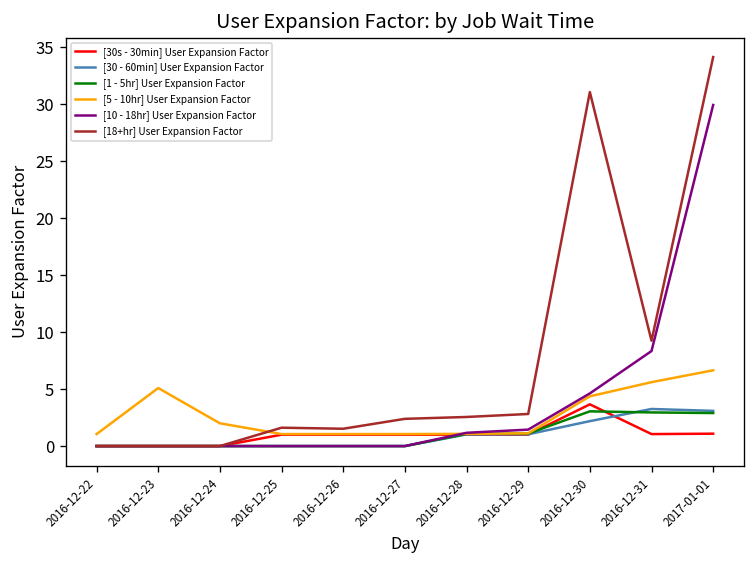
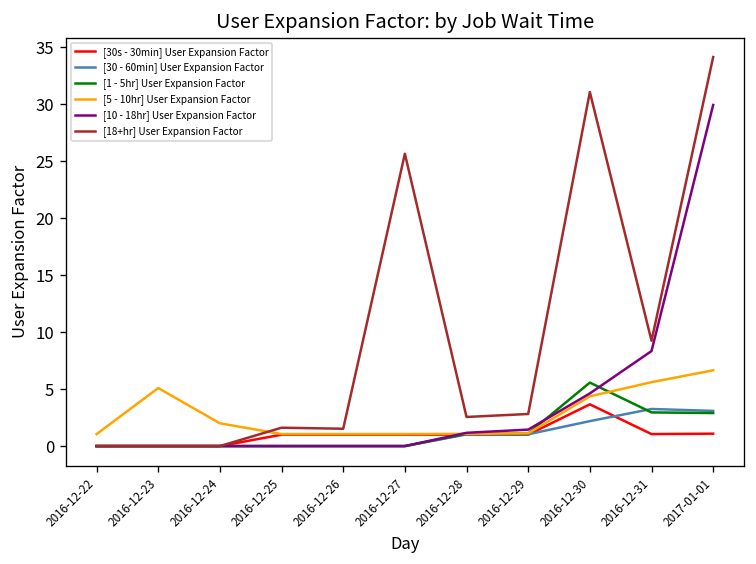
[18+hr] User Expansion Factor, 2016-12-27: 2 -> 26
[1 - 5hr] User Expansion Factor, 2016-12-30: 3 -> 6
